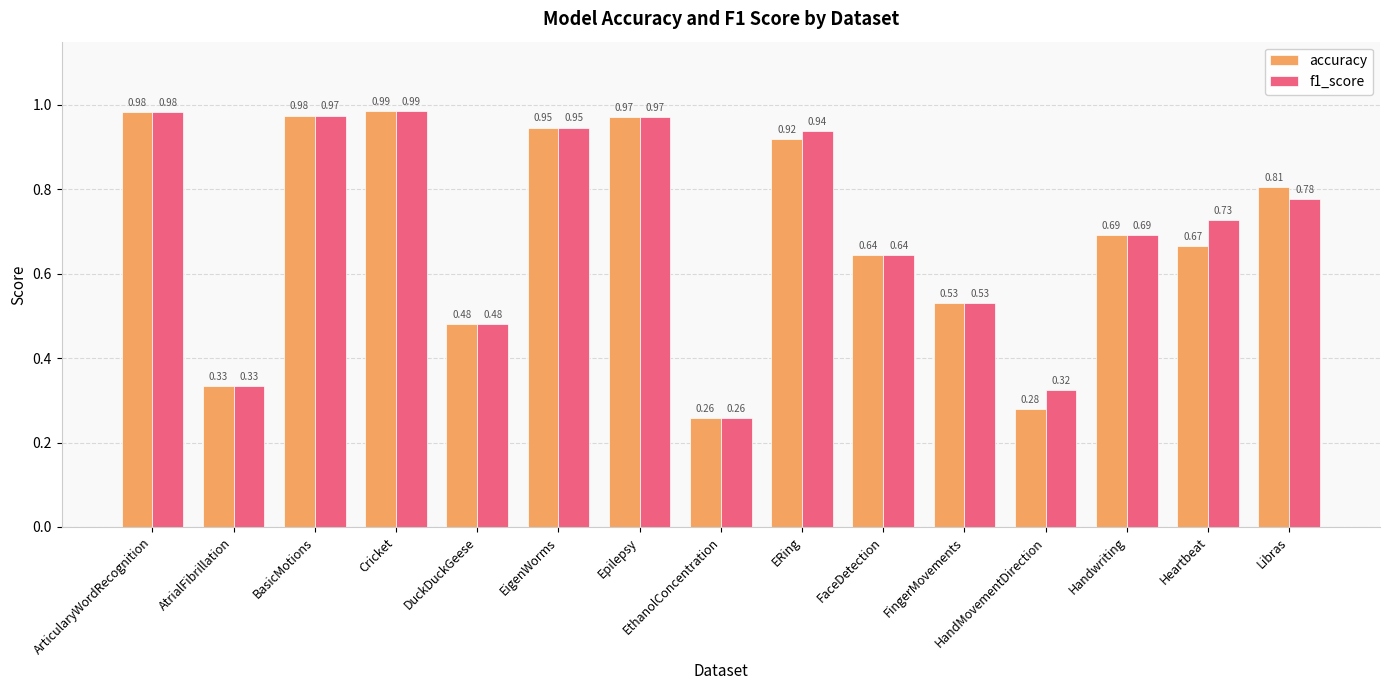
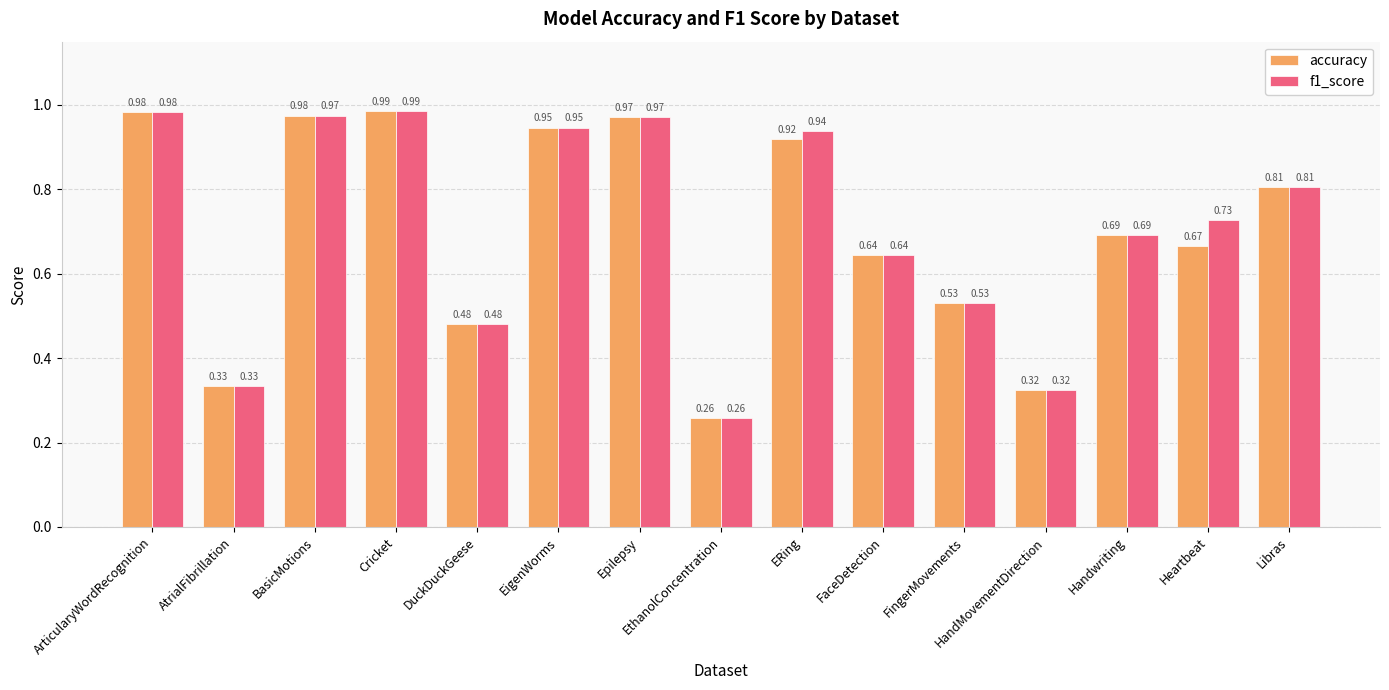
accuracy, HandMovementDirection: 0.28 -> 0.32
f1_score, Libras: 0.78 -> 0.81
